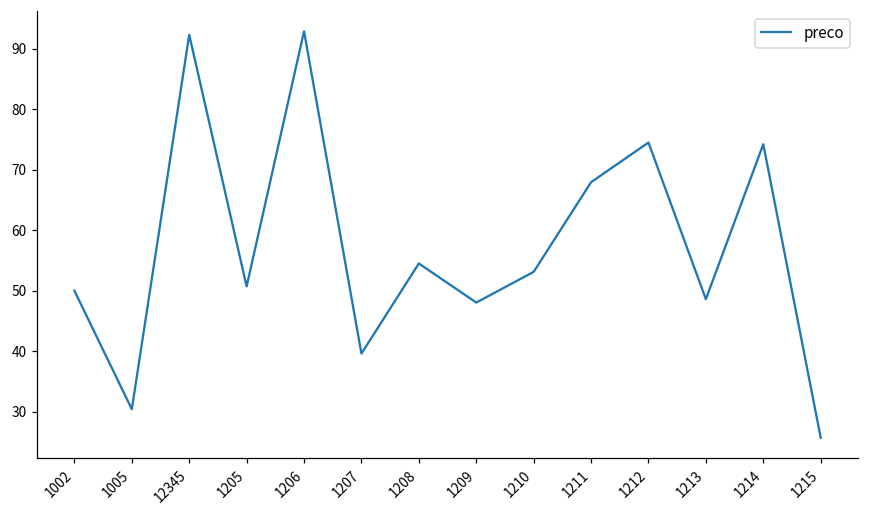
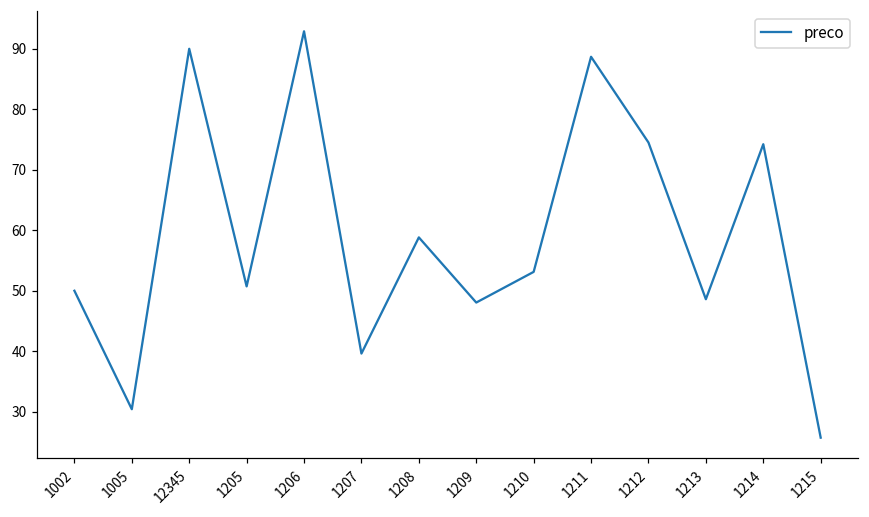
12345: 92 -> 90
1208: 55 -> 59
1211: 68 -> 89
